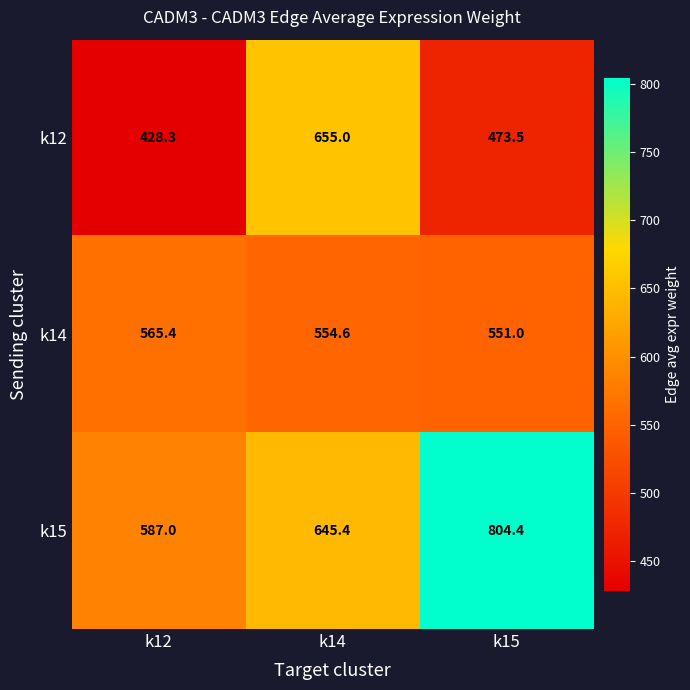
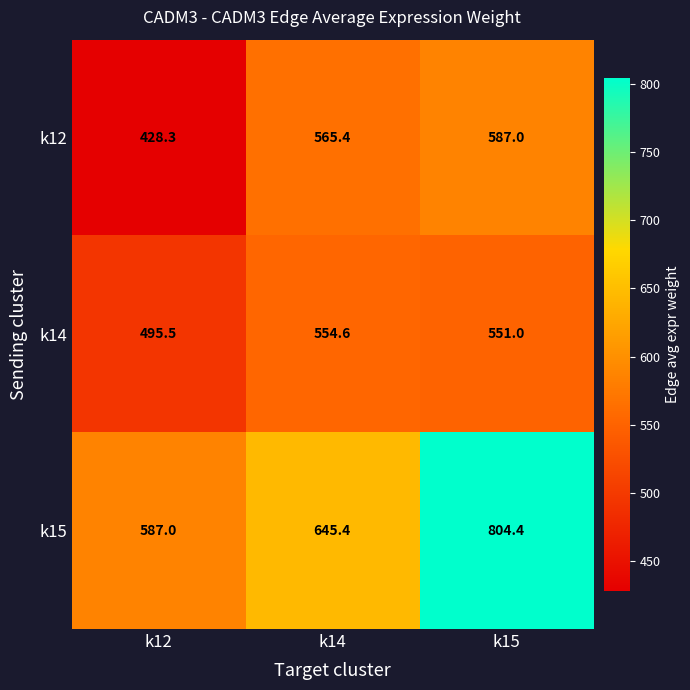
k12, k14: 655.0 -> 565.4
k12, k15: 473.5 -> 587.0
k14, k12: 565.4 -> 495.5
